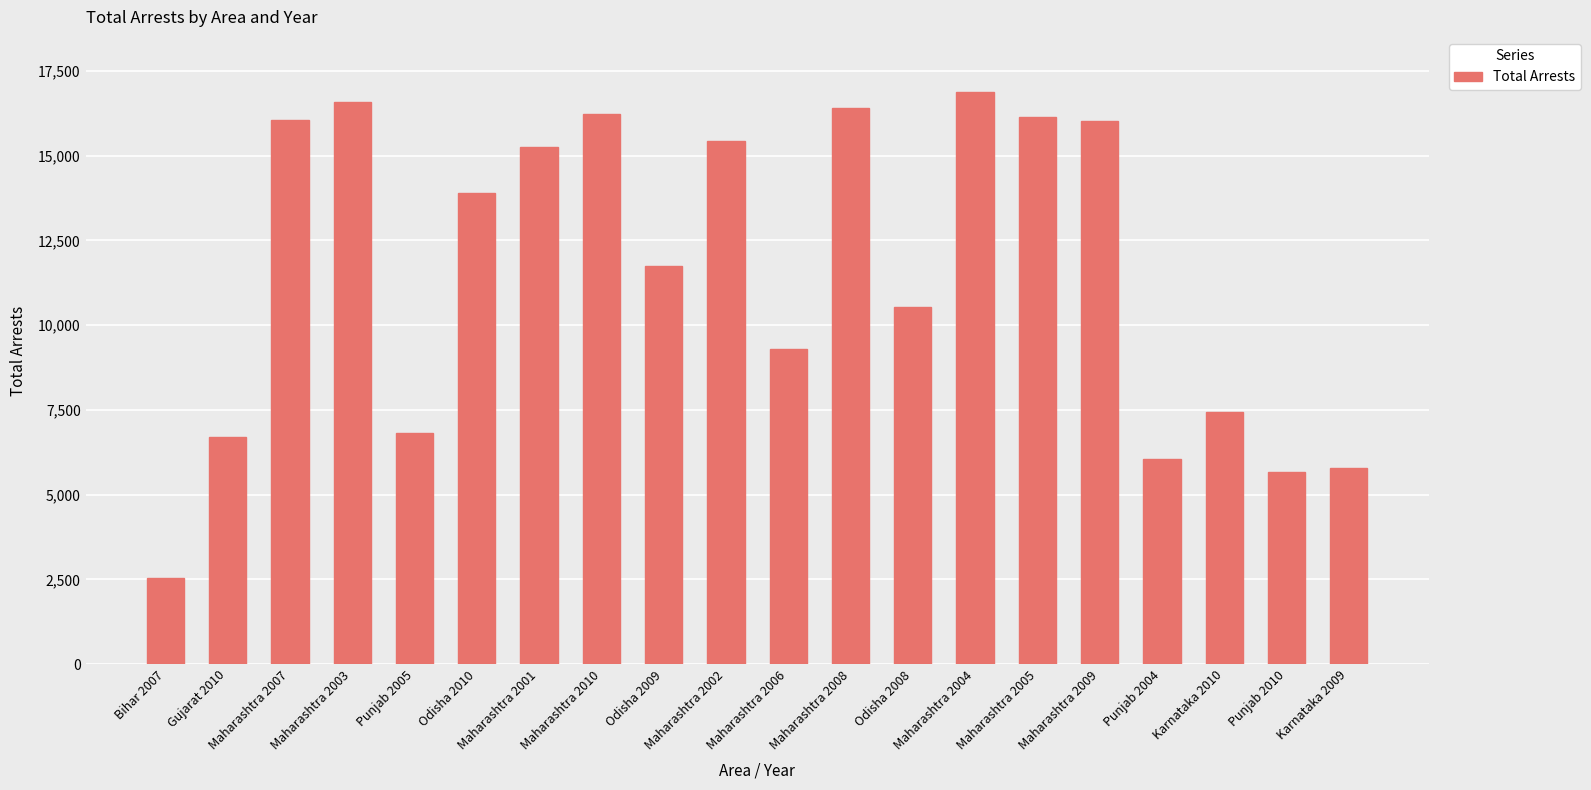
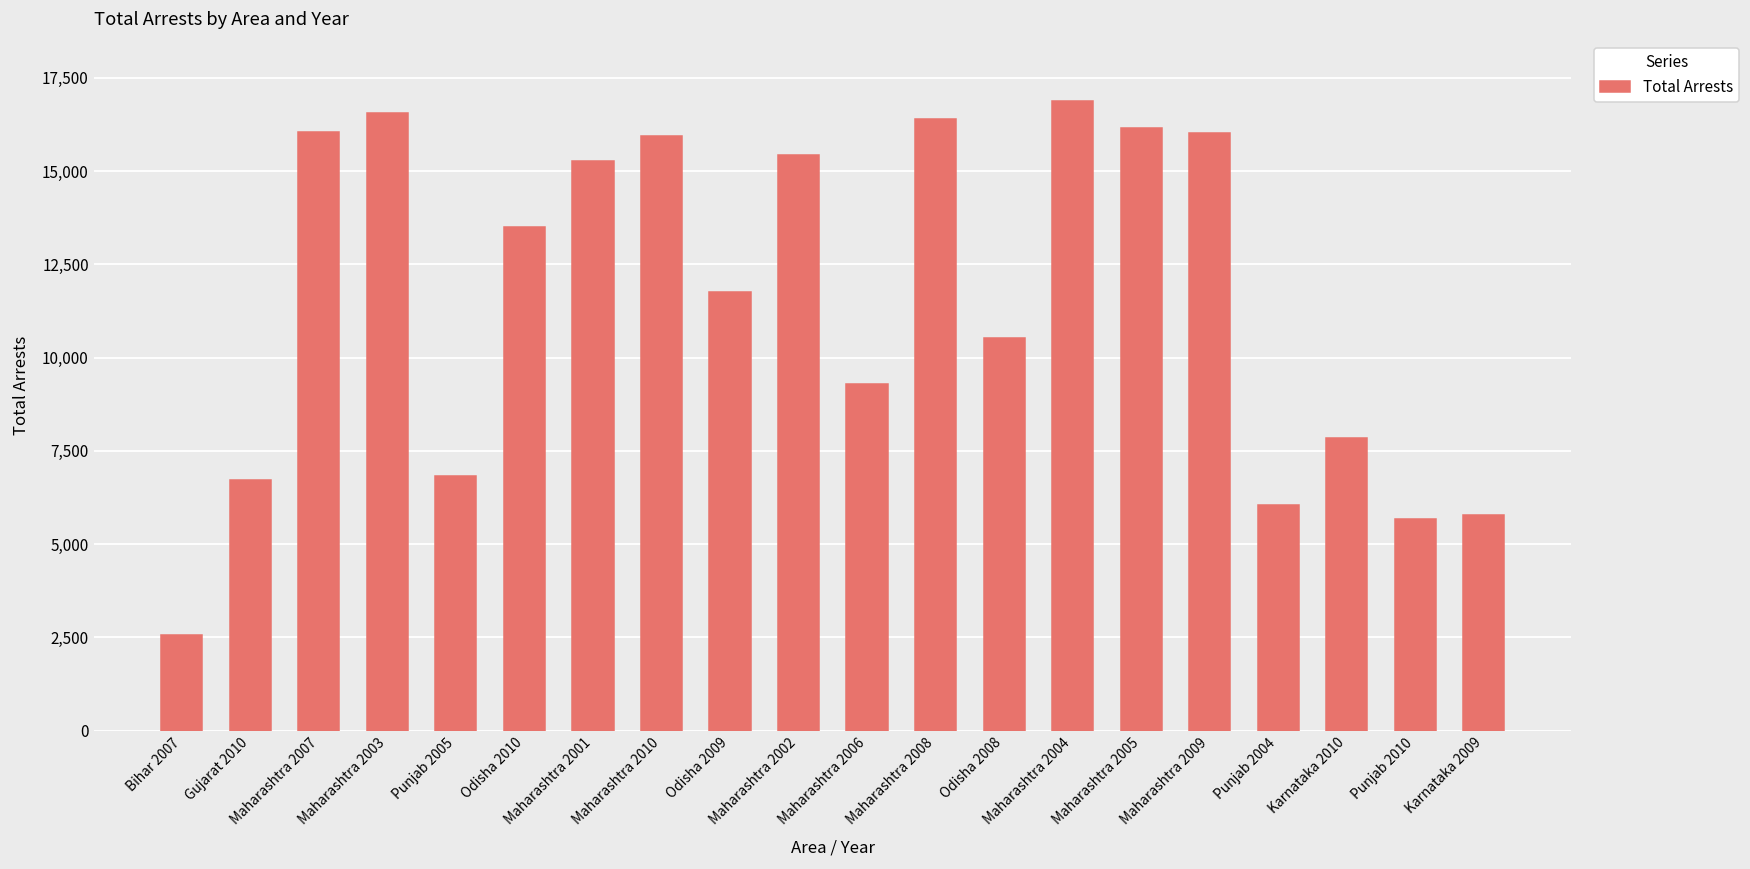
Odisha 2010: 13,900 -> 13,500
Maharashtra 2010: 16,200 -> 15,900
Karnataka 2010: 7,400 -> 7,800
